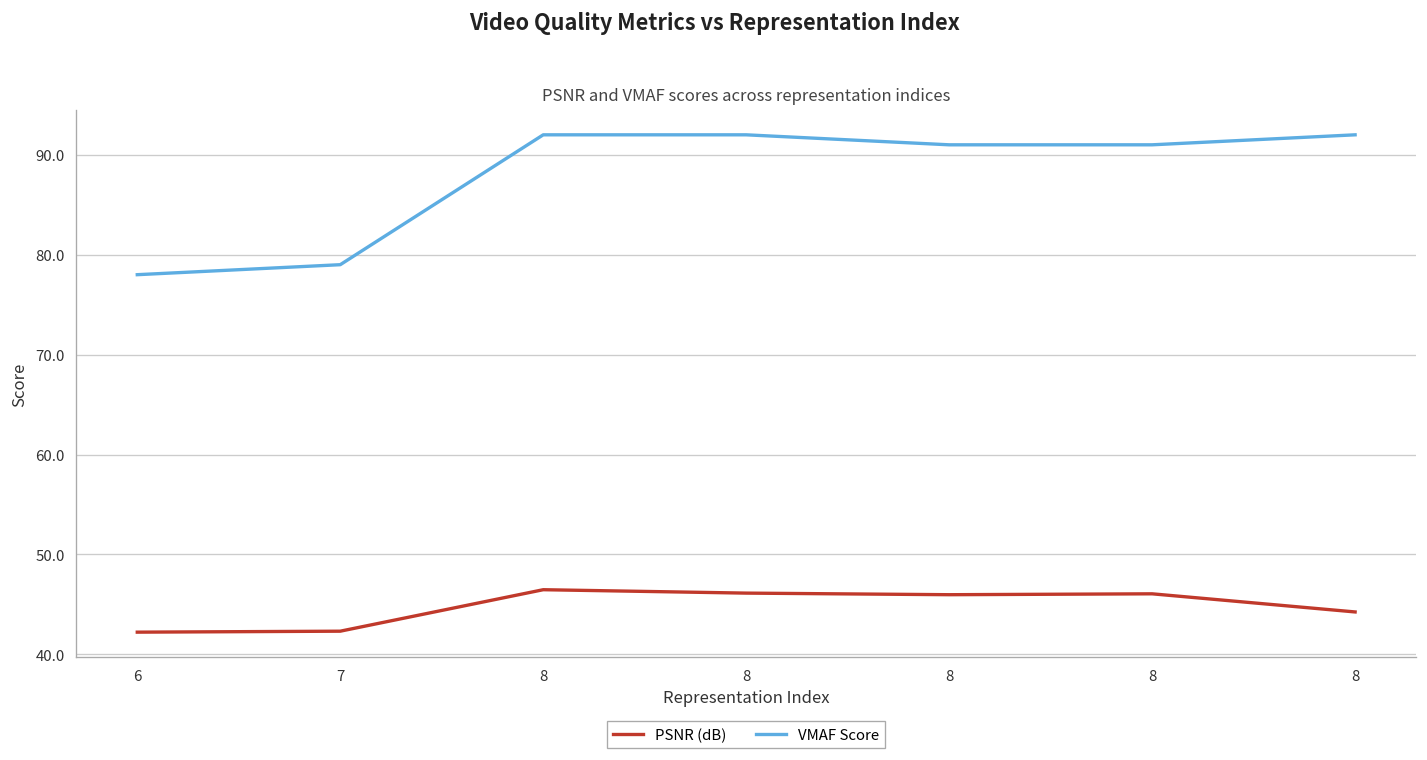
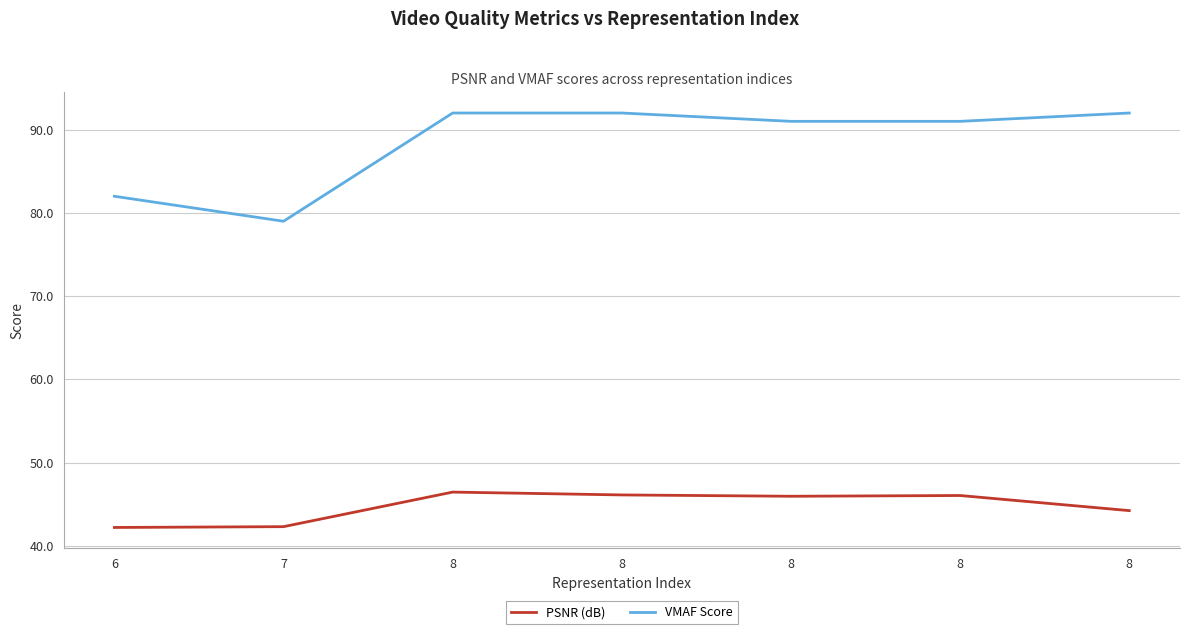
VMAF Score, 6: 78 -> 82
